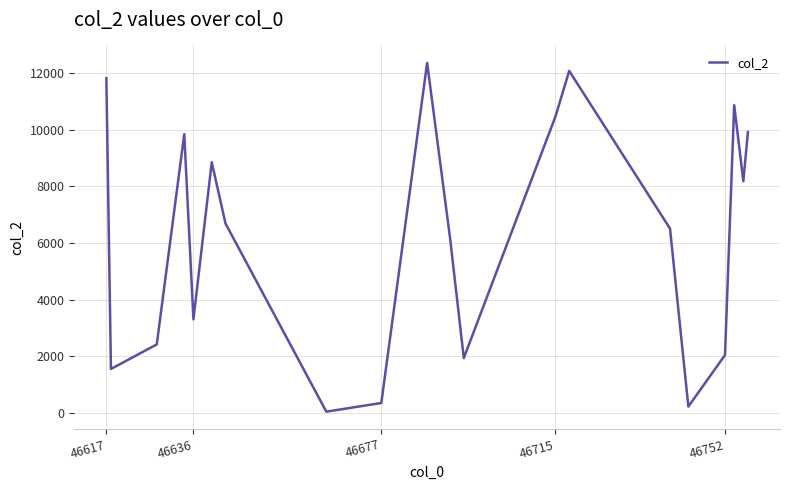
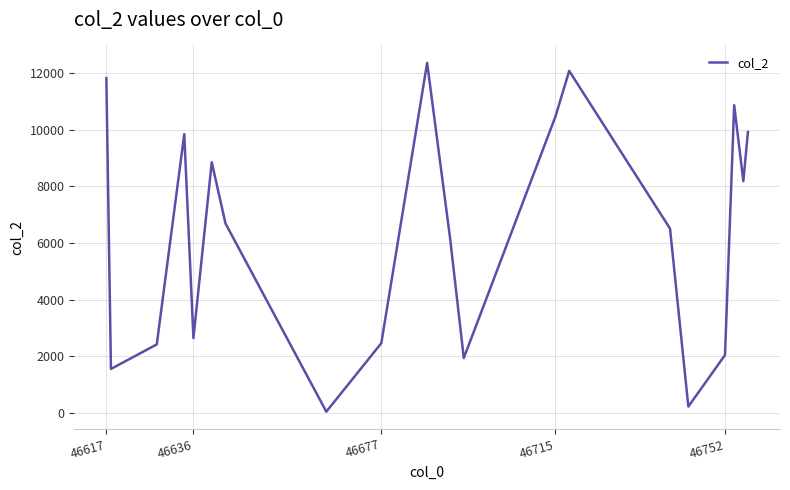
46636: 3300 -> 2600
46677: 400 -> 2500
